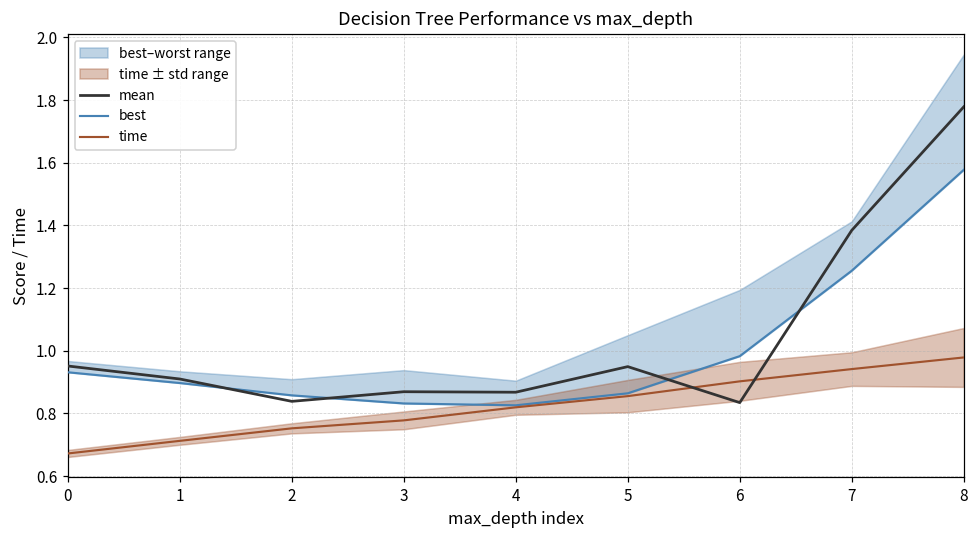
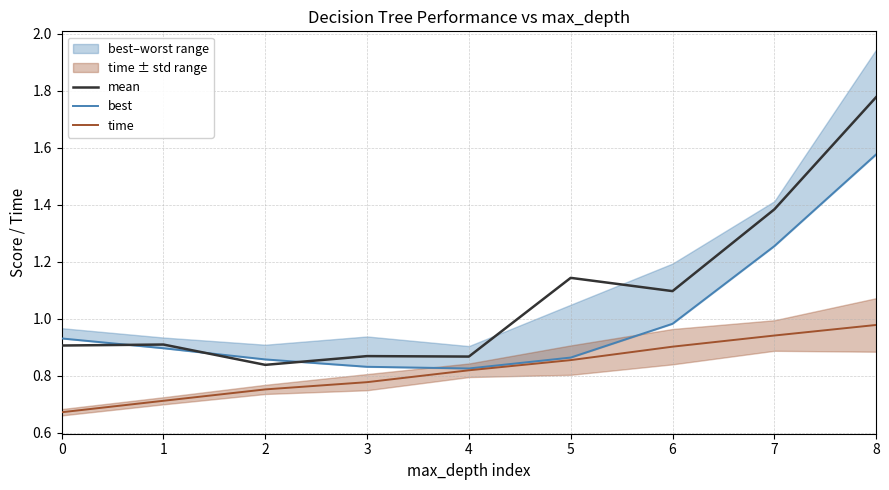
mean, 0: 0.95 -> 0.91
mean, 5: 0.95 -> 1.14
mean, 6: 0.83 -> 1.10
